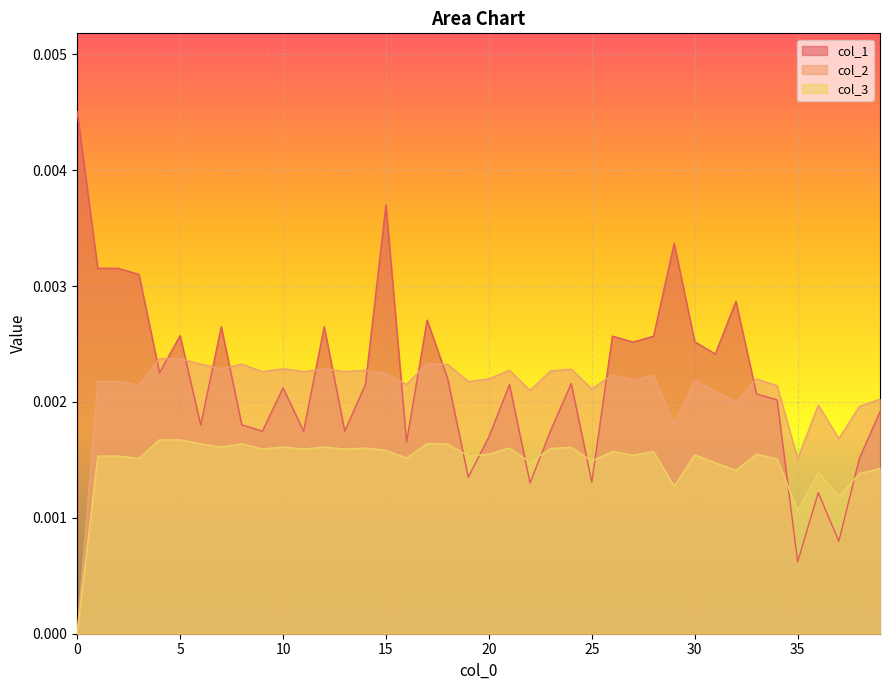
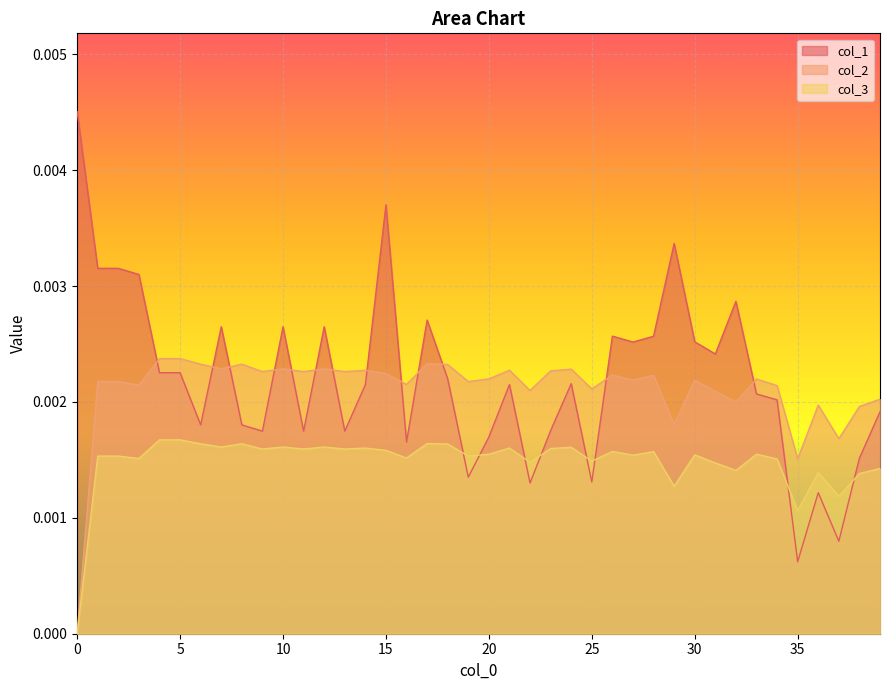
col_1, 5: 0.00257 -> 0.00225
col_1, 10: 0.00212 -> 0.00265
